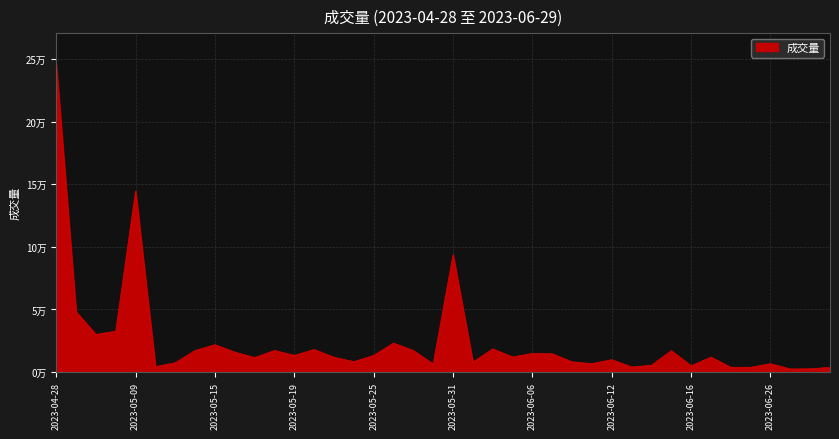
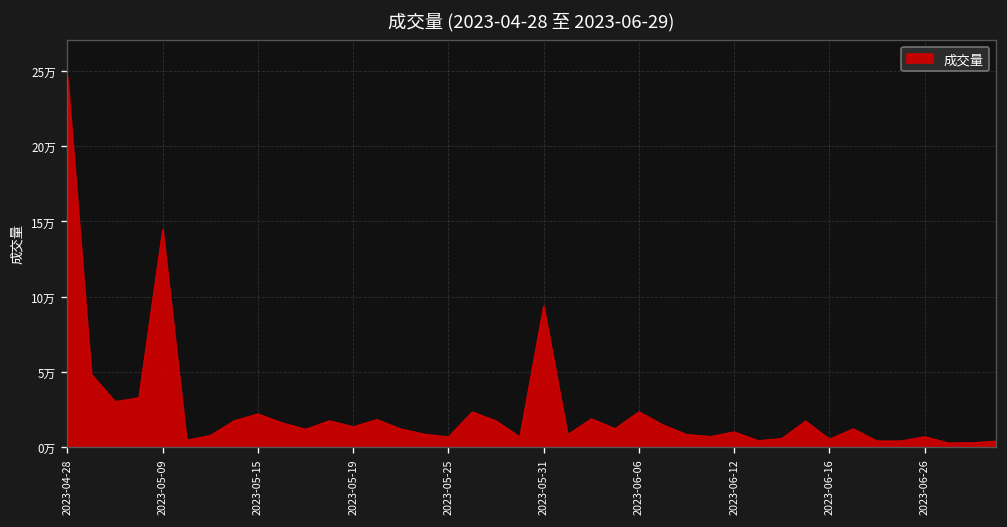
2023-05-25: 1.3万 -> 0.6万
2023-06-06: 1.5万 -> 2.3万
